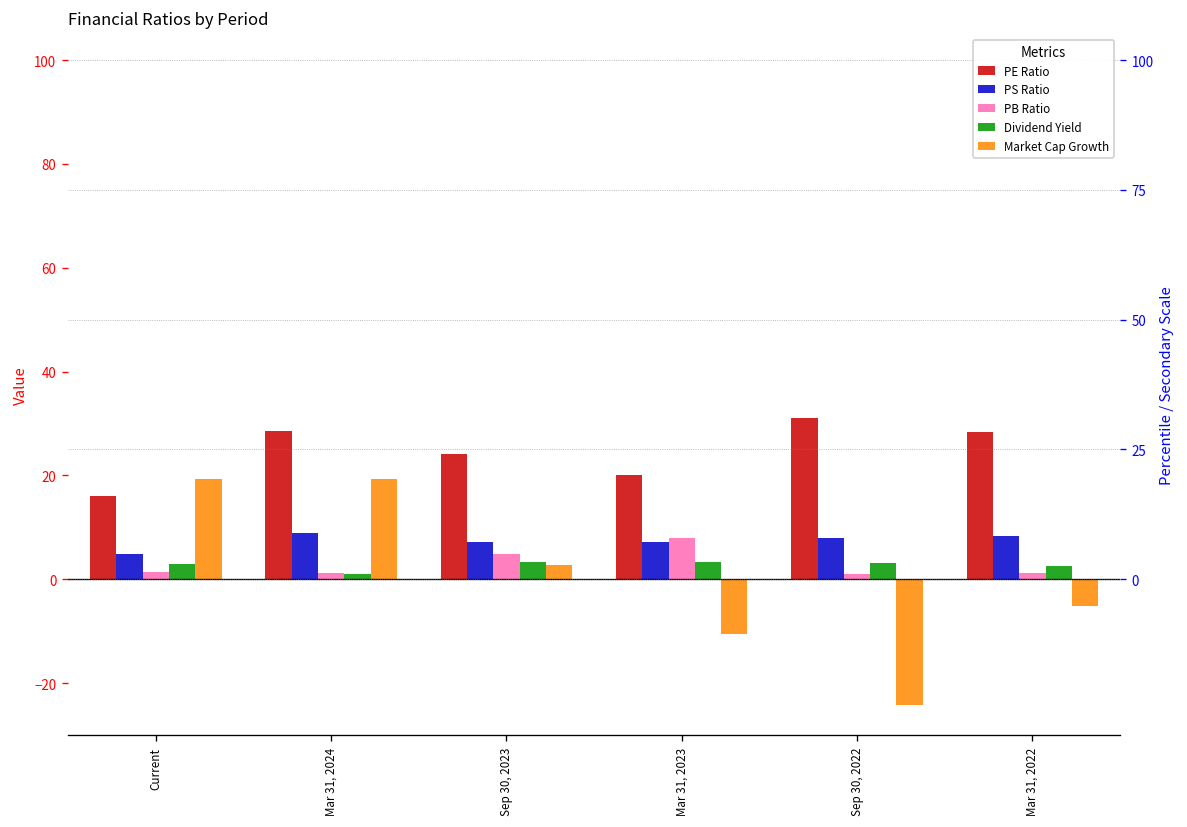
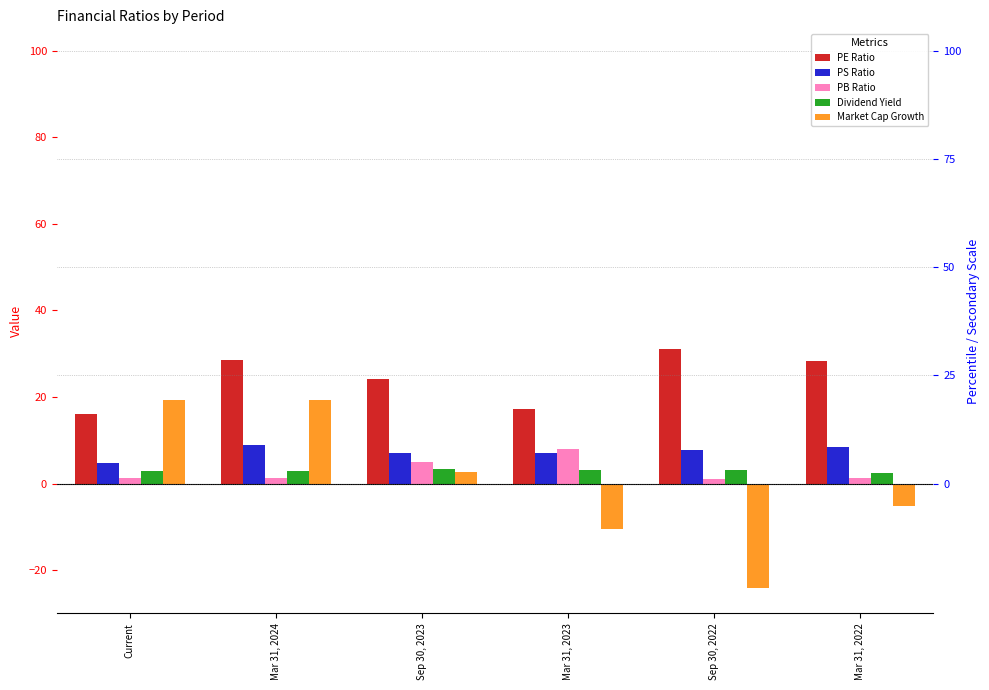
Dividend Yield, Mar 31, 2024: 1 -> 3
PE Ratio, Mar 31, 2023: 20 -> 17
